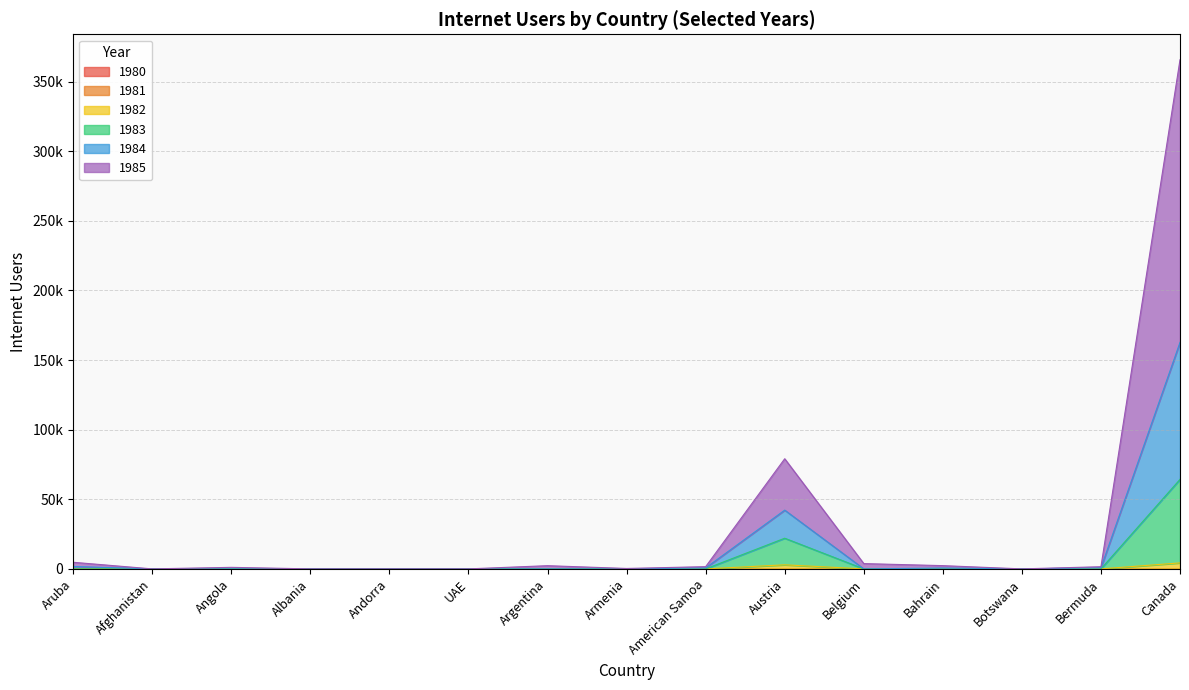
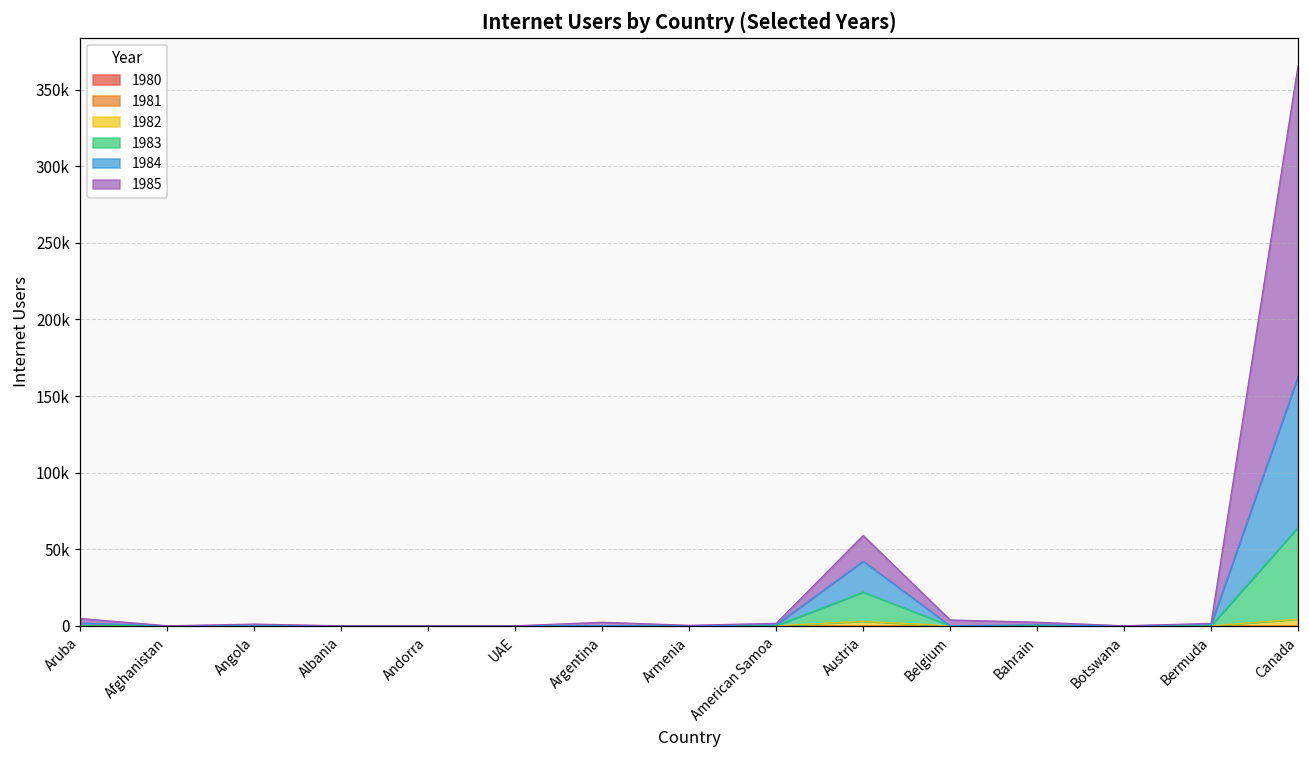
1985, Austria: 37000 -> 17000
